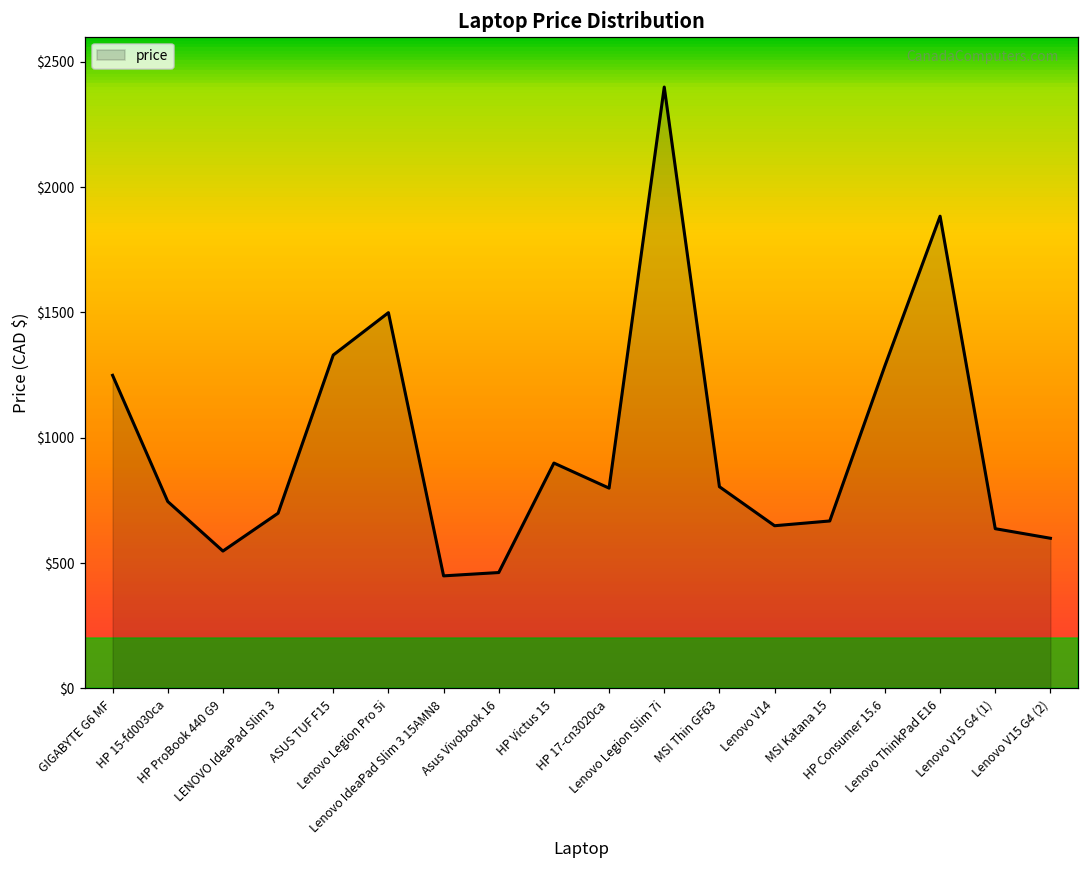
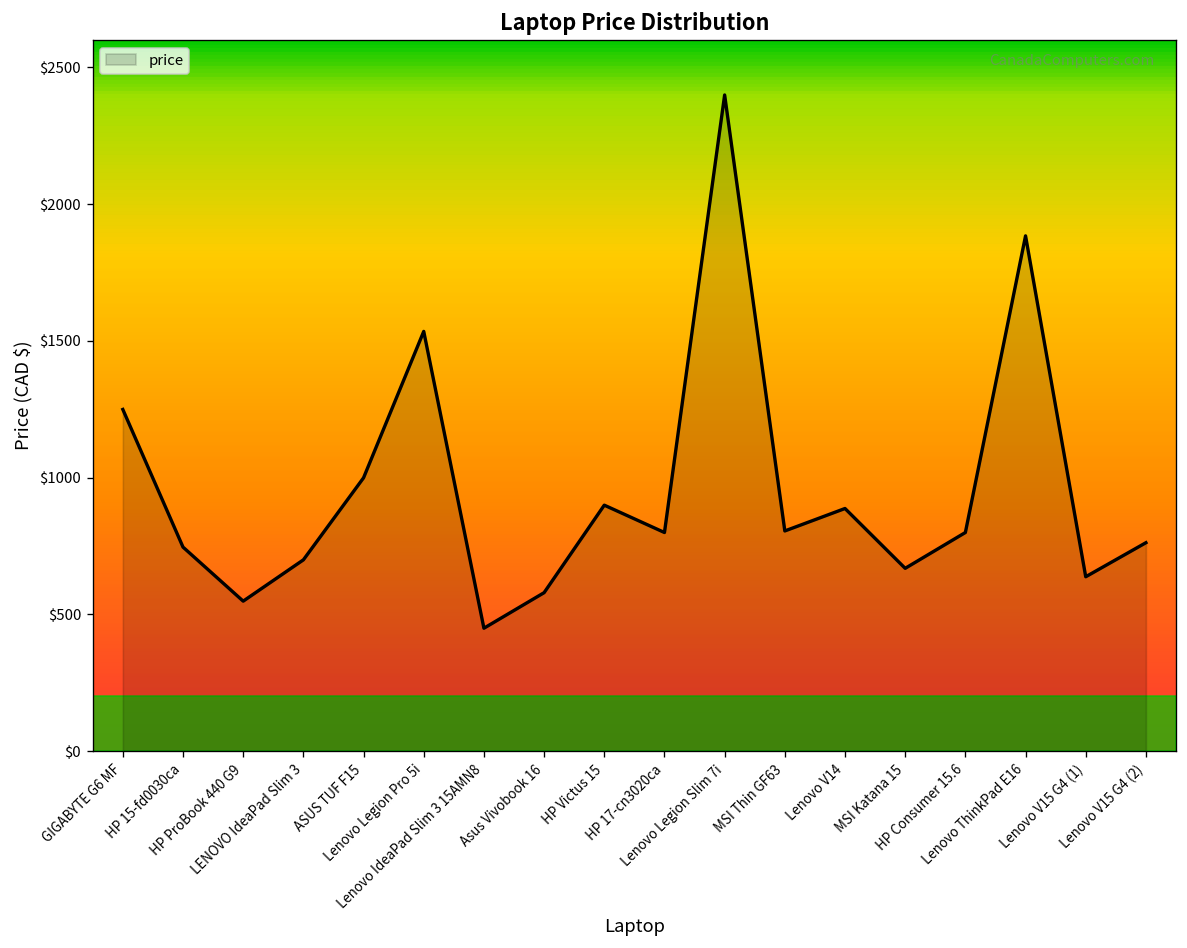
ASUS TUF F15: $1330 -> $1000
Lenovo Legion Pro 5i: $1500 -> $1530
Asus Vivobook 16: $460 -> $580
Lenovo V14: $650 -> $890
HP Consumer 15.6: $1290 -> $800
Lenovo V15 G4 (2): $600 -> $760
